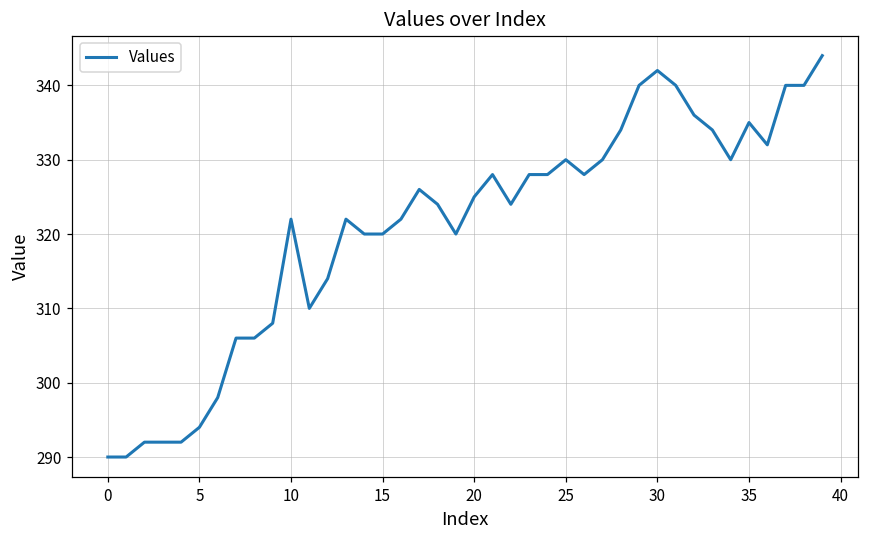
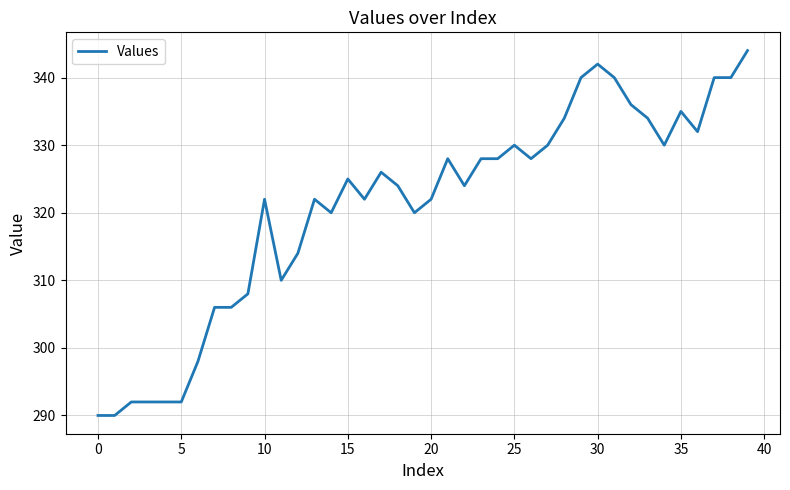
5: 294 -> 292
15: 320 -> 325
20: 325 -> 322
